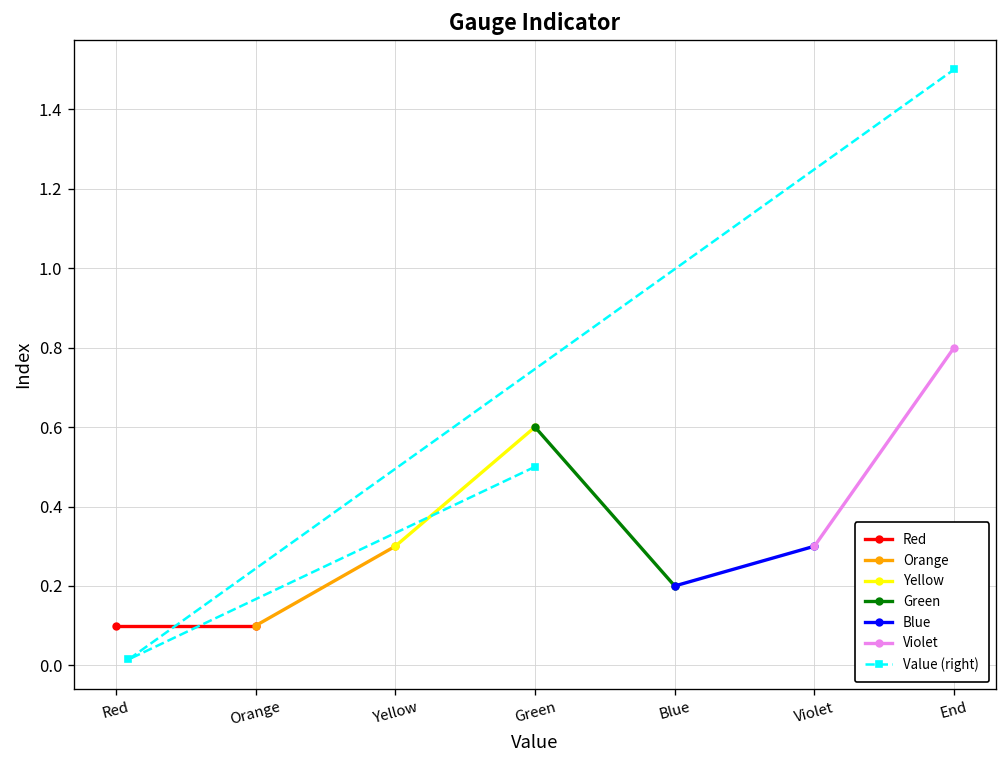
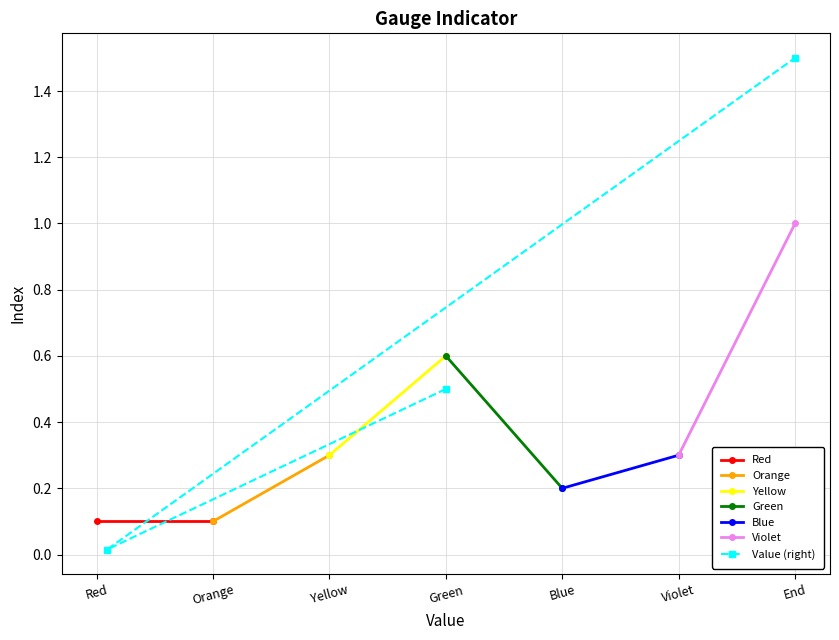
Violet, End: 0.8 -> 1.0
